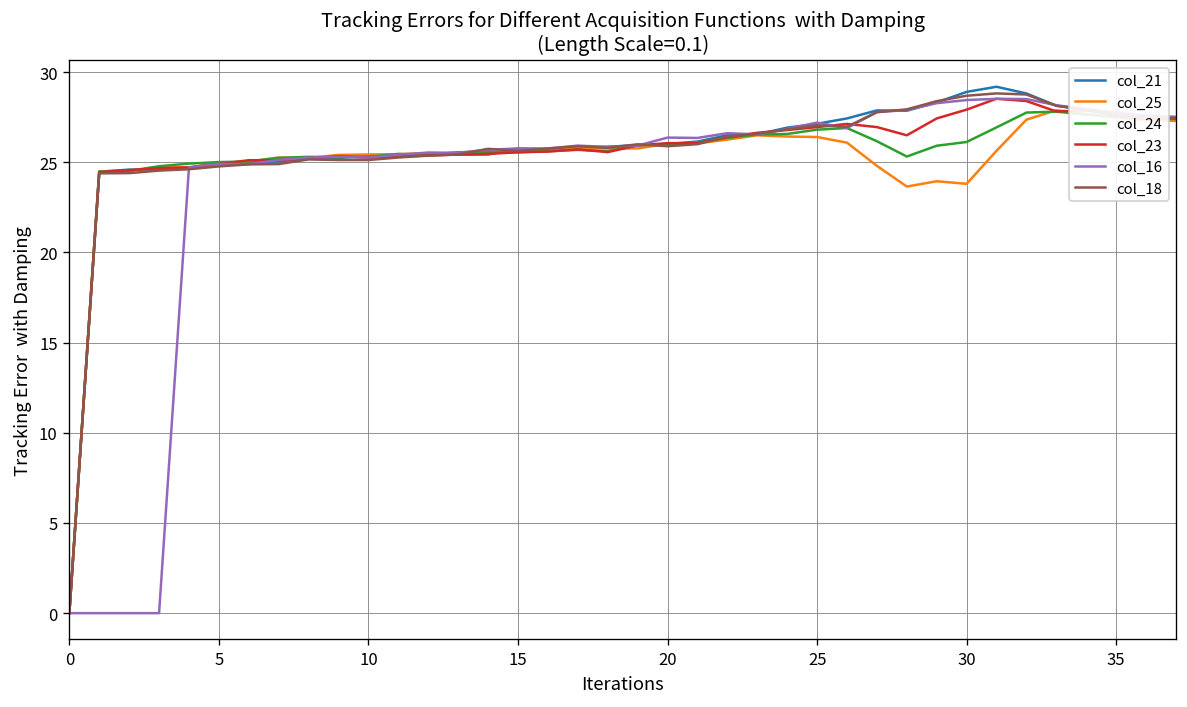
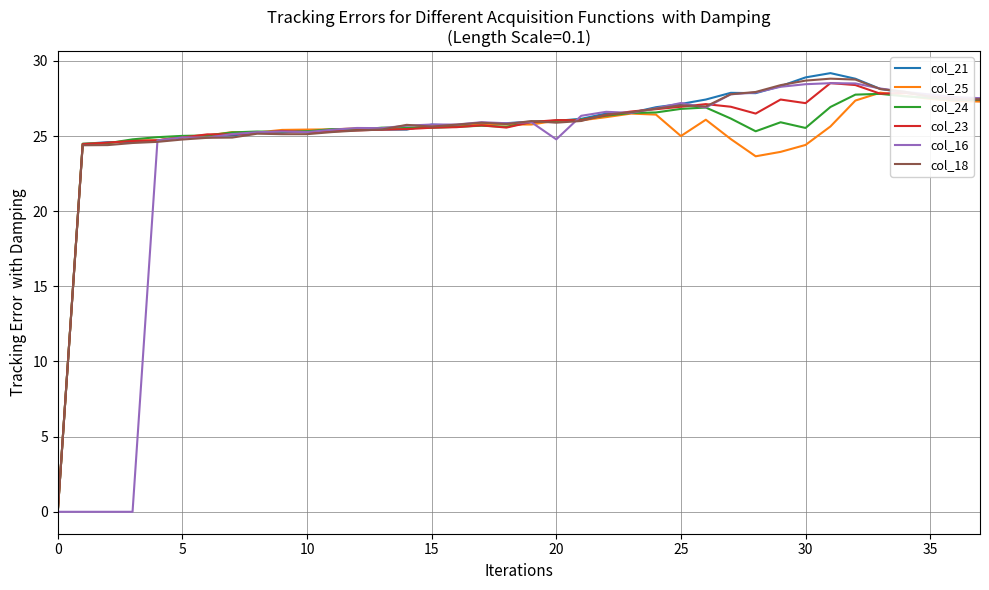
col_16, 20: 26.4 -> 24.8
col_25, 25: 26.4 -> 25.0
col_25, 30: 23.8 -> 24.4
col_24, 30: 26.1 -> 25.5
col_23, 30: 27.9 -> 27.2
